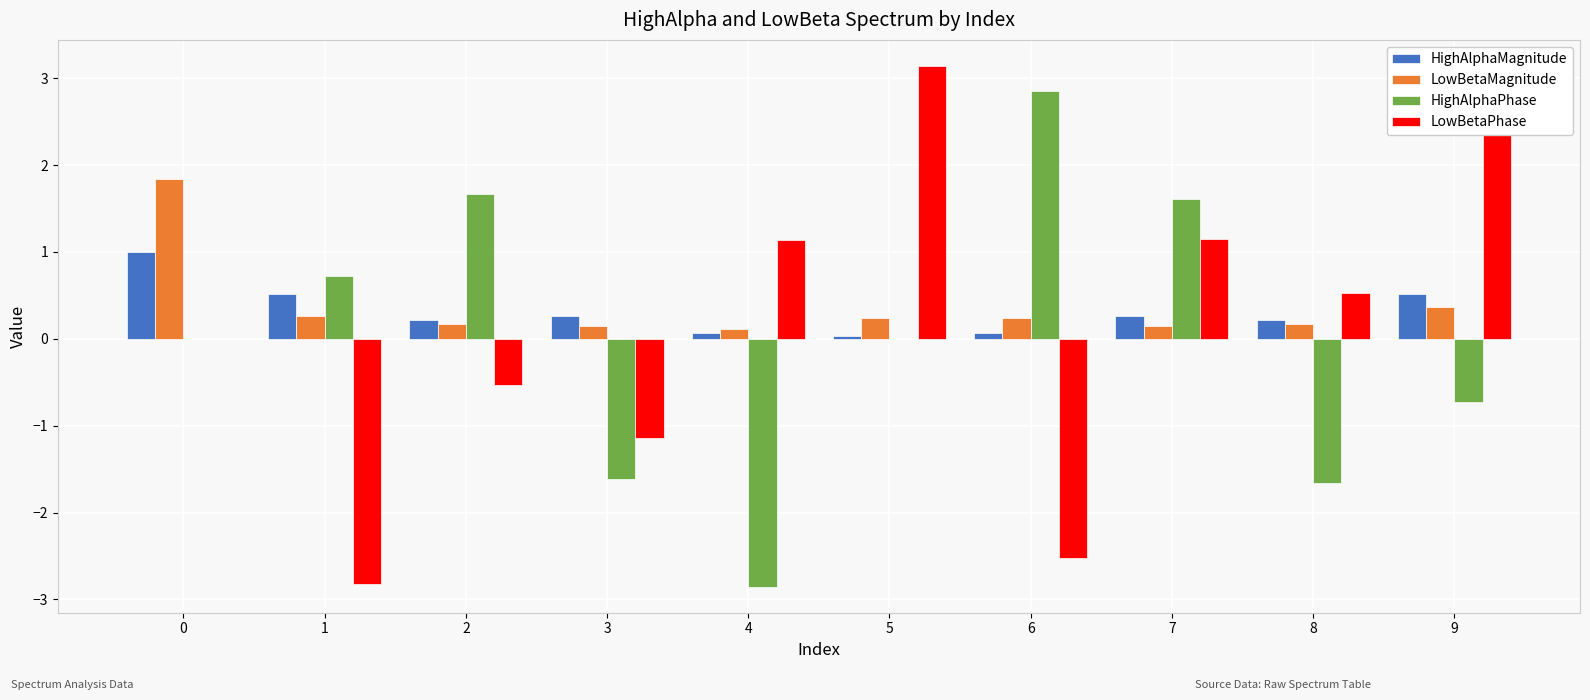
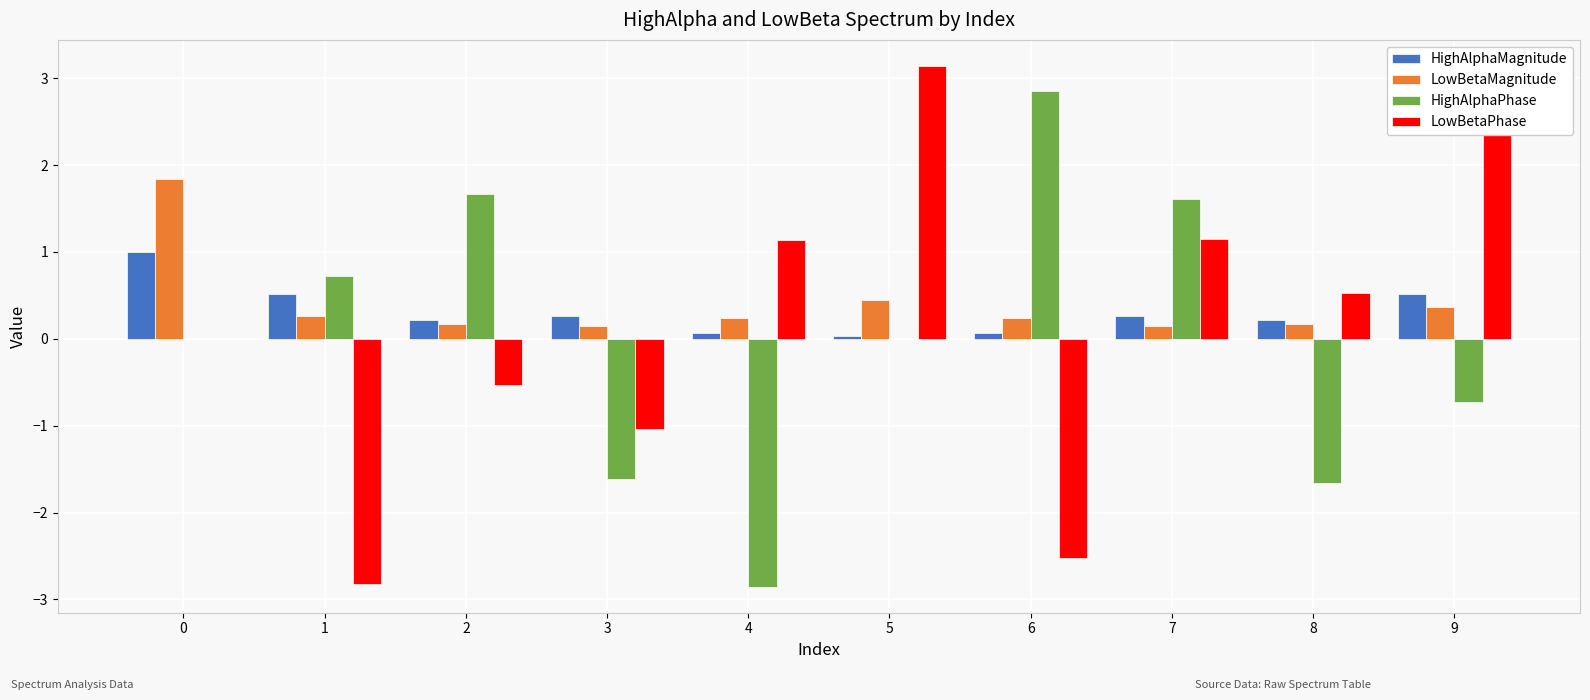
LowBetaPhase, 3: -1.1 -> -1.0
LowBetaMagnitude, 4: 0.1 -> 0.2
LowBetaMagnitude, 5: 0.2 -> 0.4
